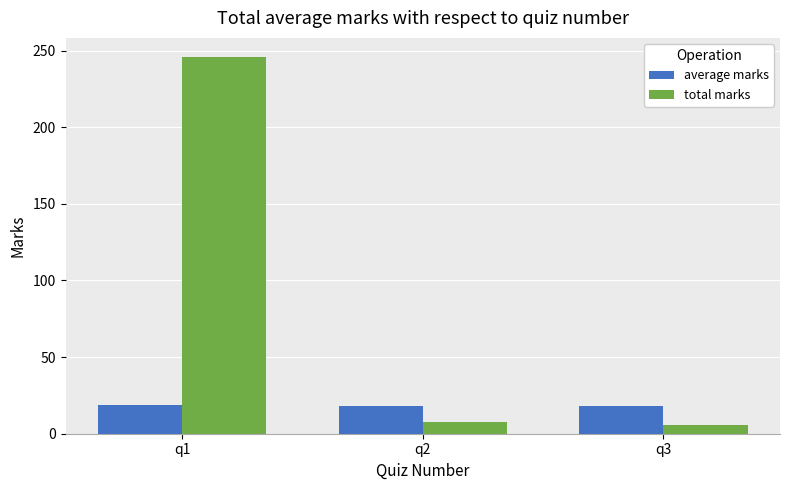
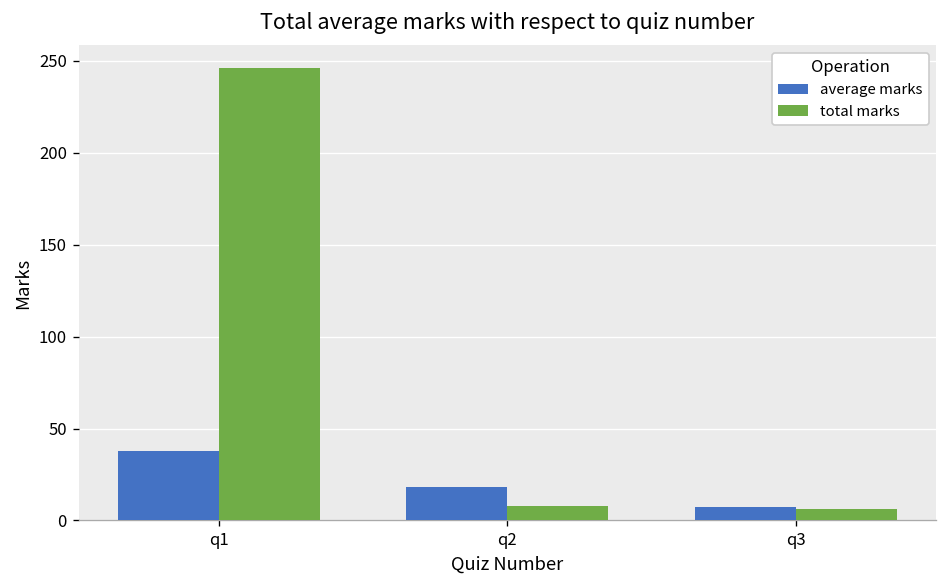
average marks, q1: 19 -> 38
average marks, q3: 18 -> 8
